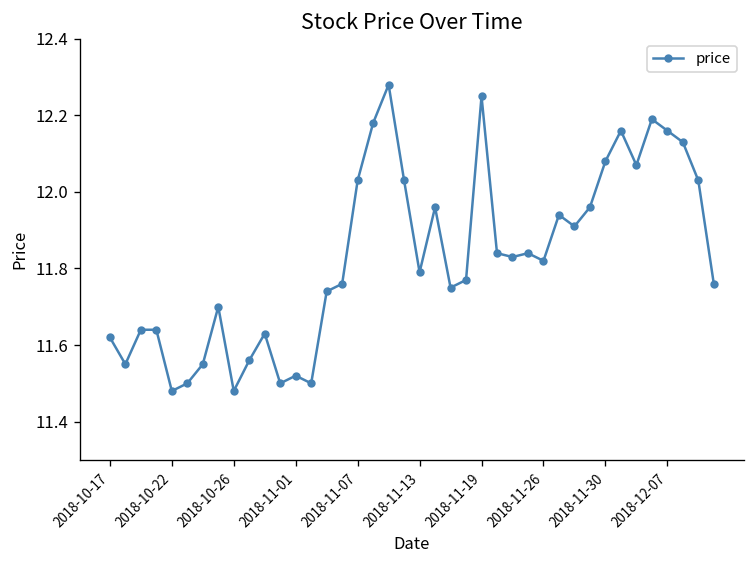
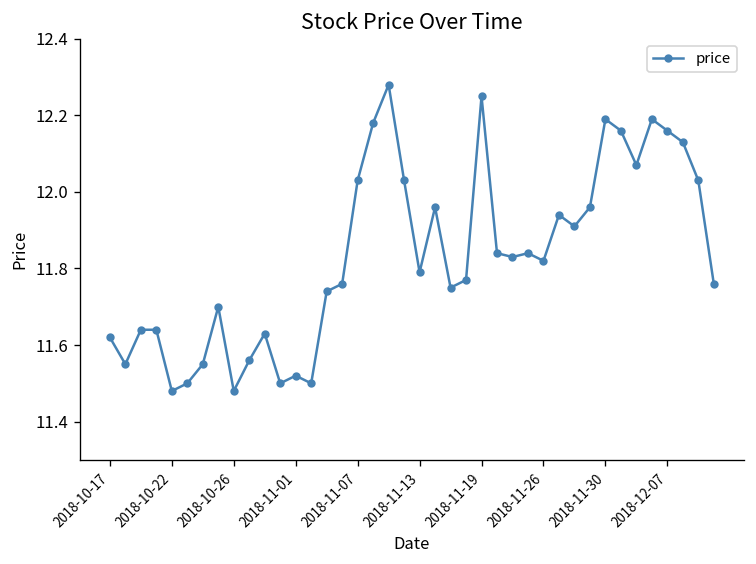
2018-11-30: 12.08 -> 12.19
